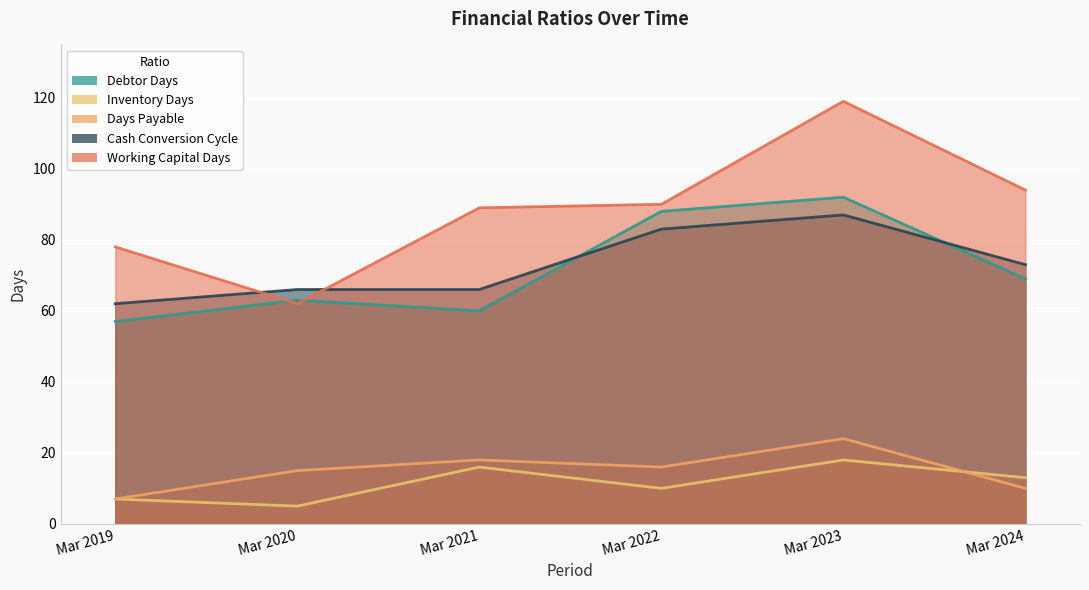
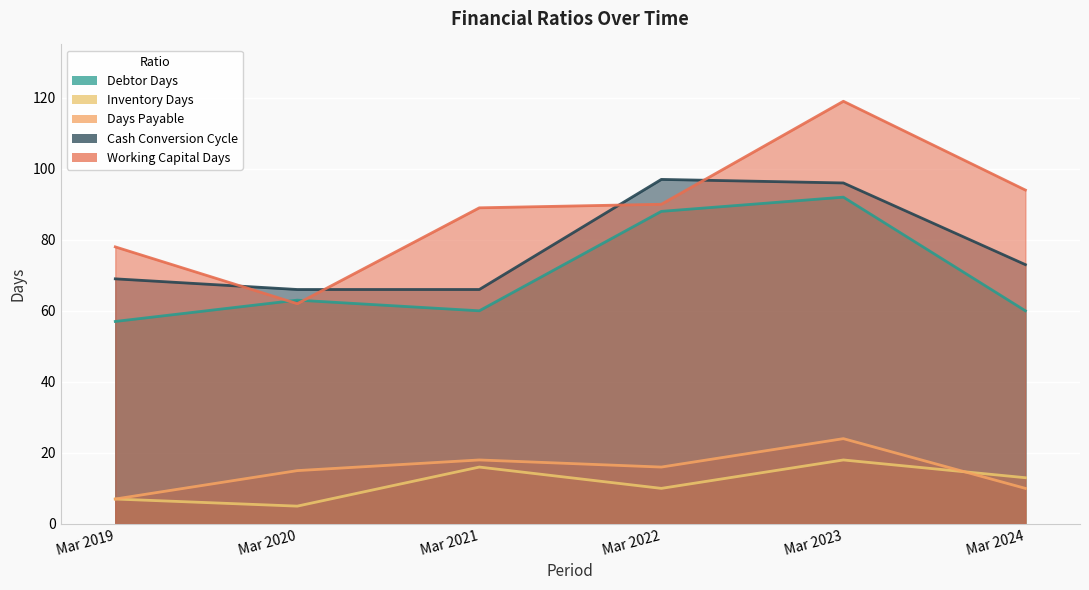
Cash Conversion Cycle, Mar 2019: 62 -> 69
Cash Conversion Cycle, Mar 2022: 83 -> 97
Cash Conversion Cycle, Mar 2023: 87 -> 96
Debtor Days, Mar 2024: 69 -> 60
